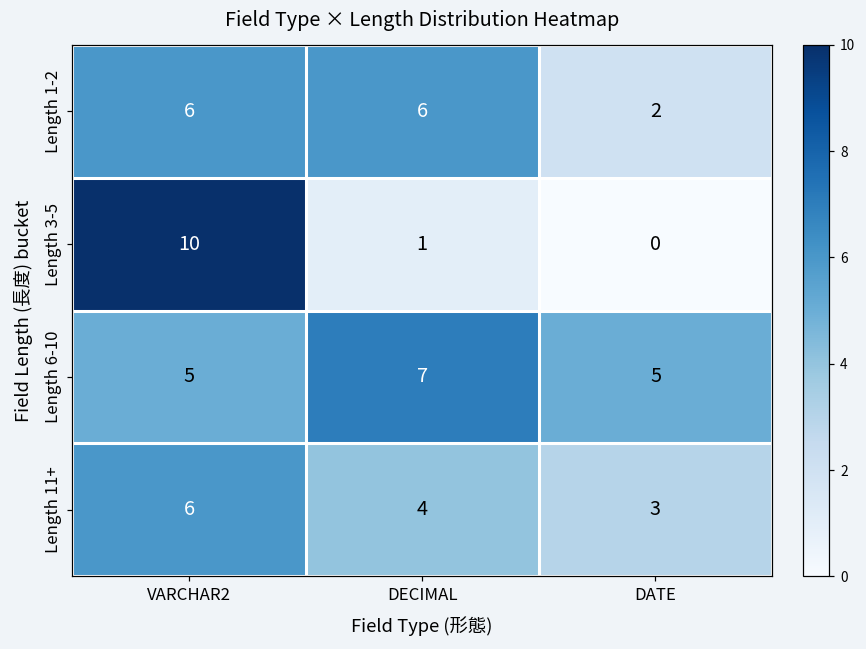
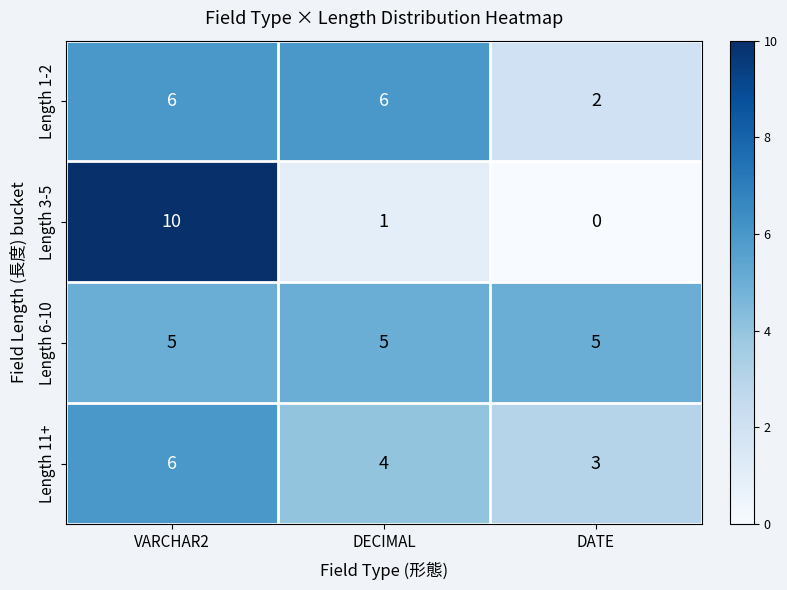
Length 6-10, DECIMAL: 7 -> 5
